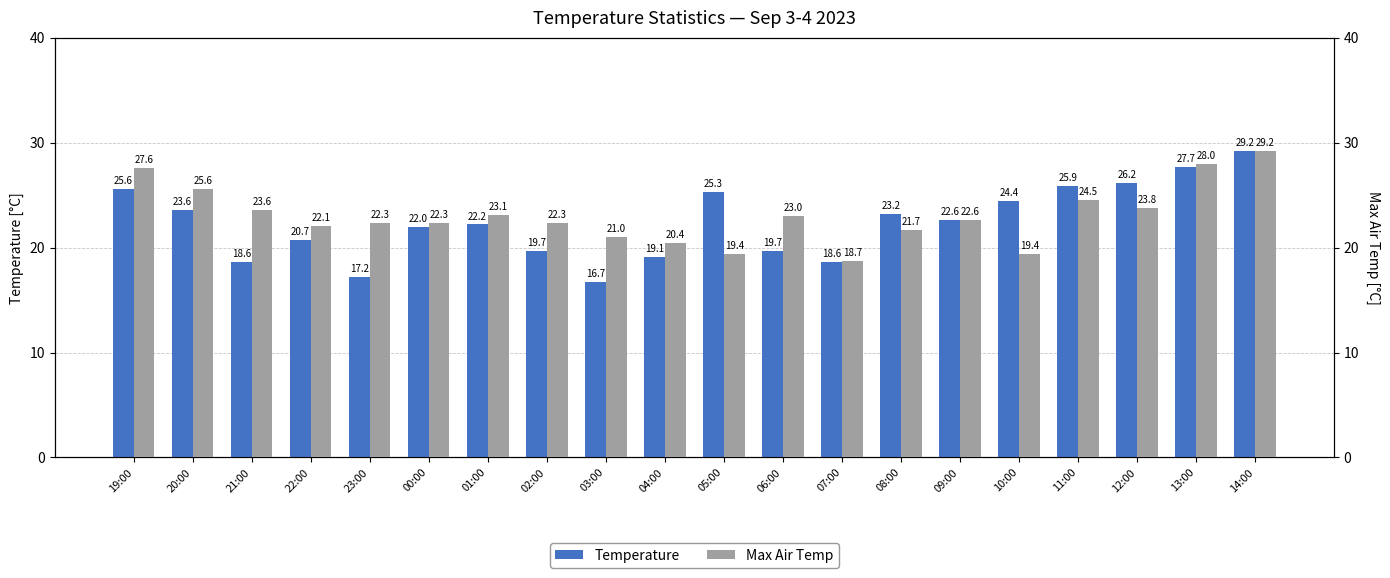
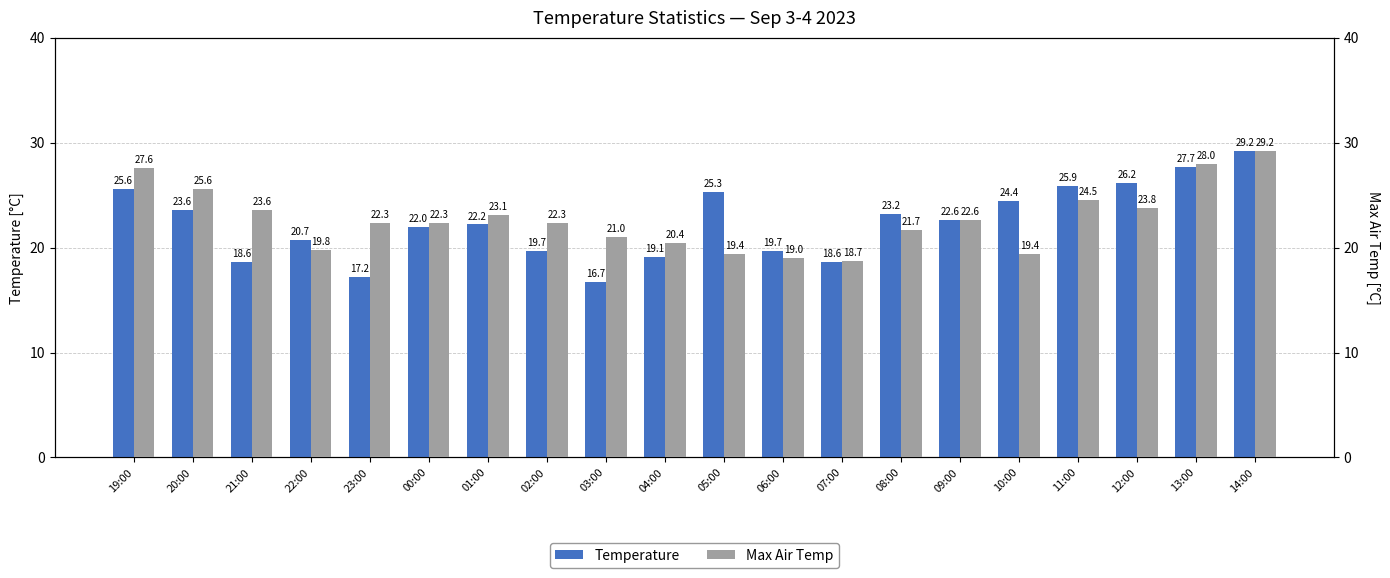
Max Air Temp, 22:00: 22.1 -> 19.8
Max Air Temp, 06:00: 23.0 -> 19.0
